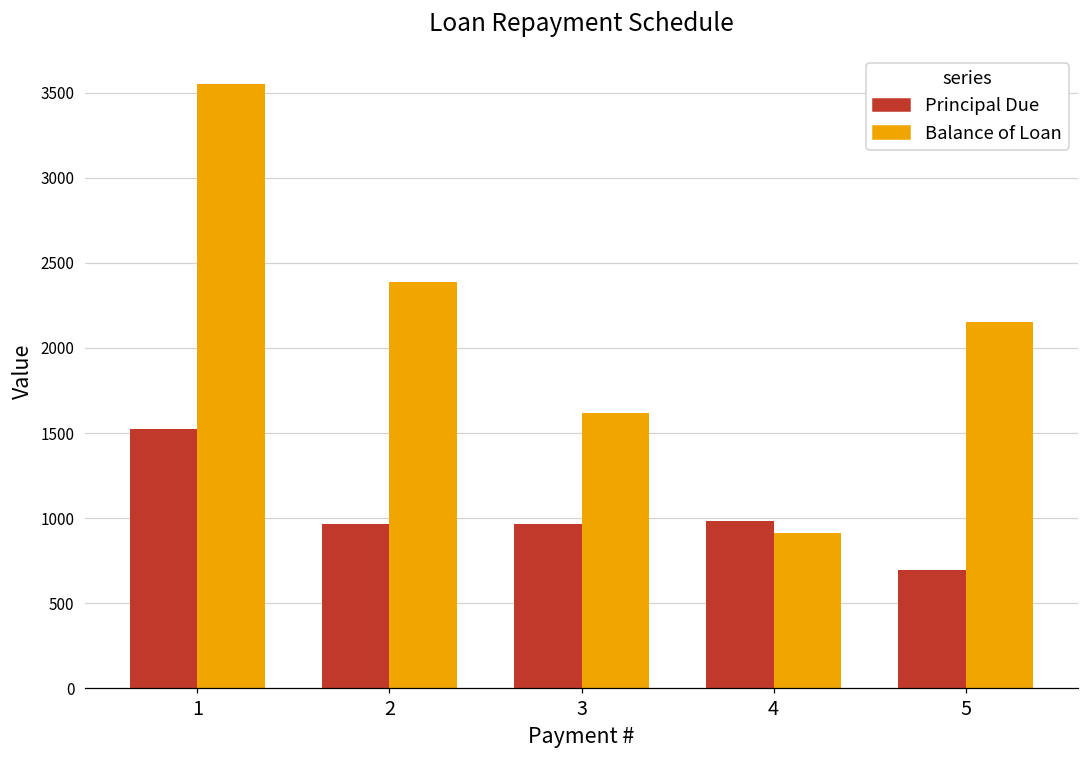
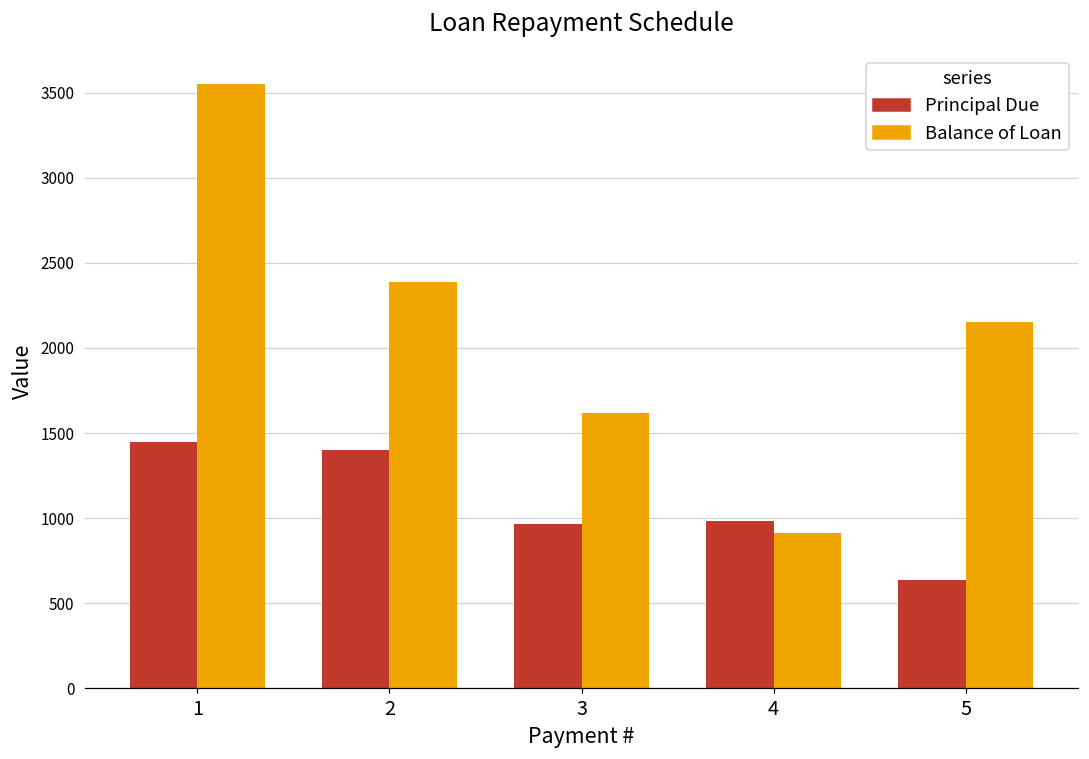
Principal Due, 1: 1520 -> 1450
Principal Due, 2: 970 -> 1400
Principal Due, 5: 690 -> 640
